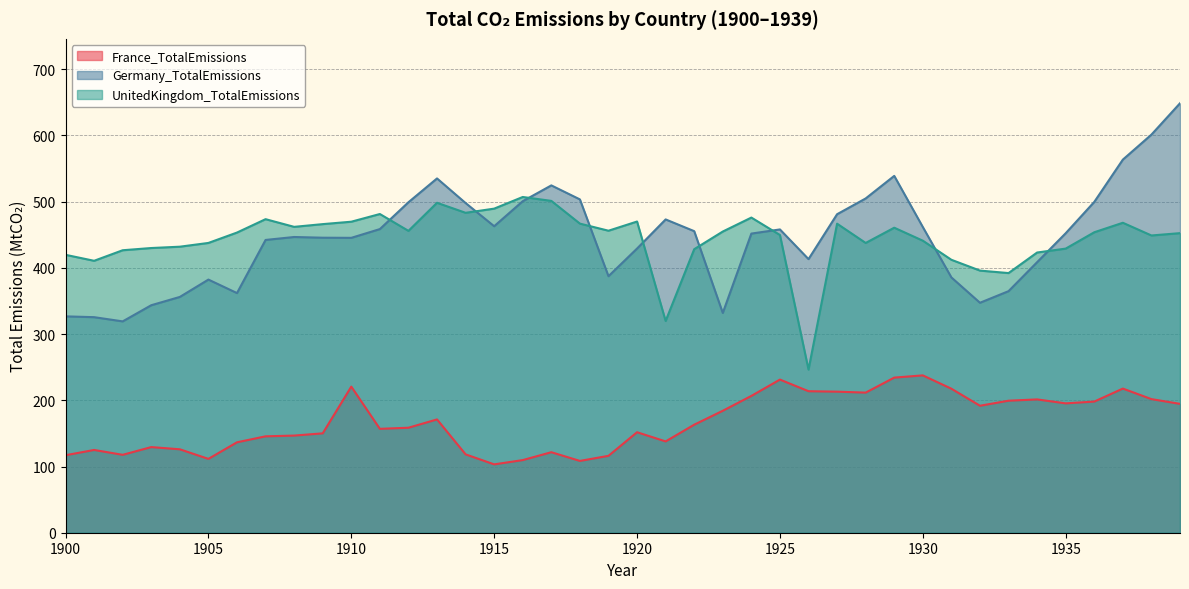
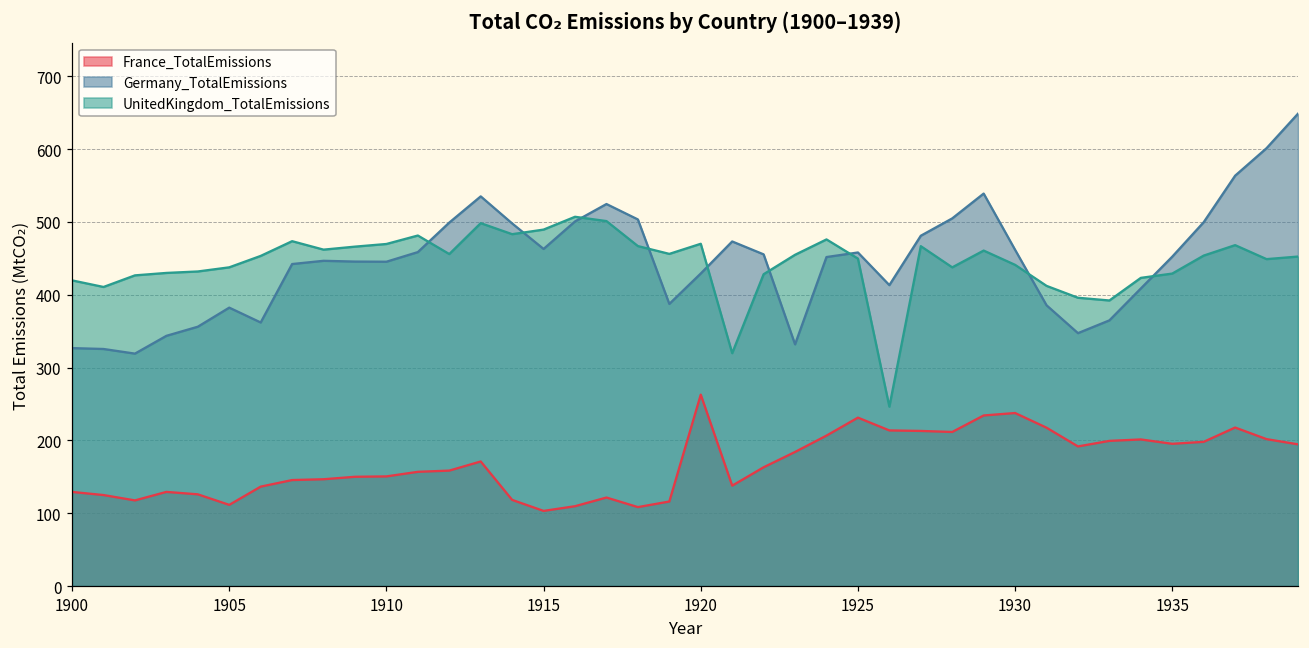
France_TotalEmissions, 1900: 120 -> 130
France_TotalEmissions, 1910: 220 -> 150
France_TotalEmissions, 1920: 150 -> 260
